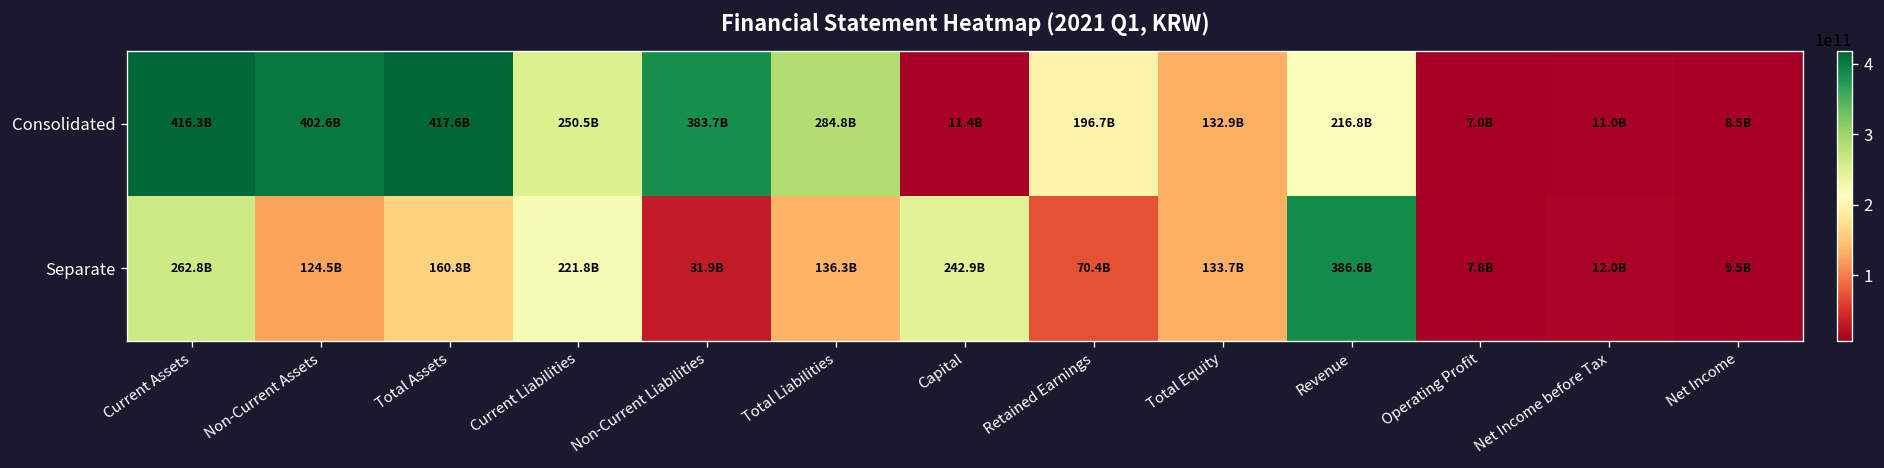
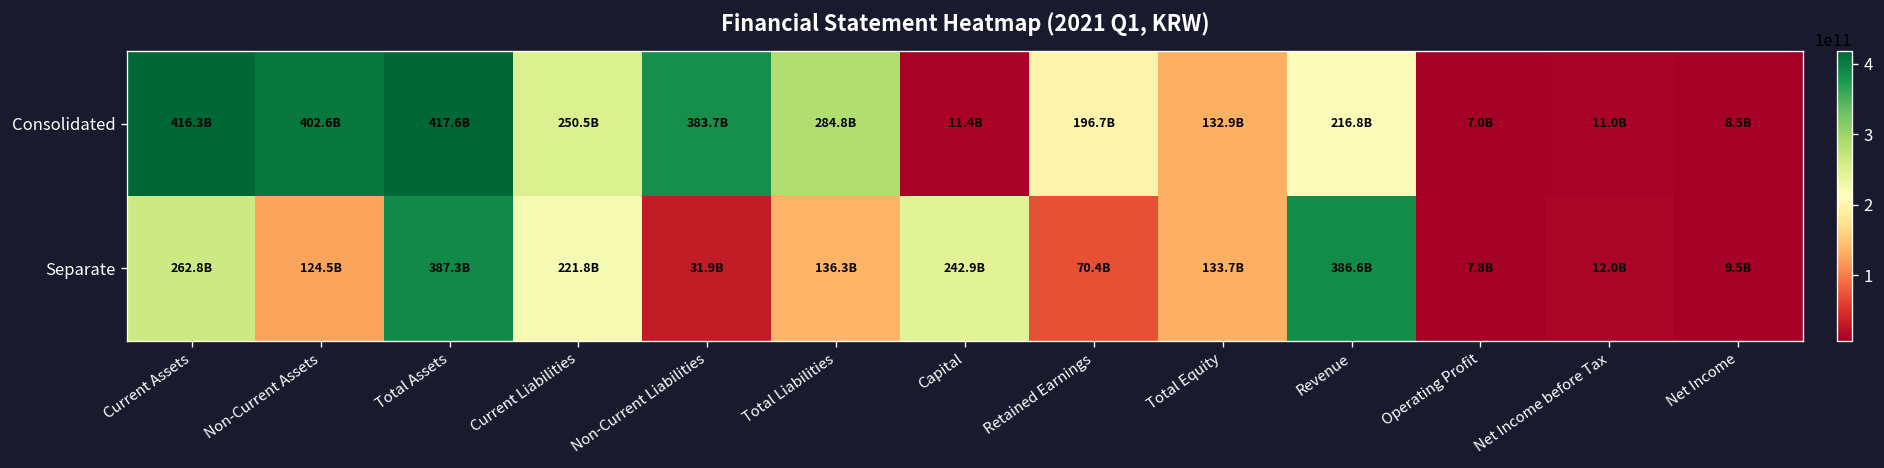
Separate, Total Assets: 160.8B -> 387.3B
